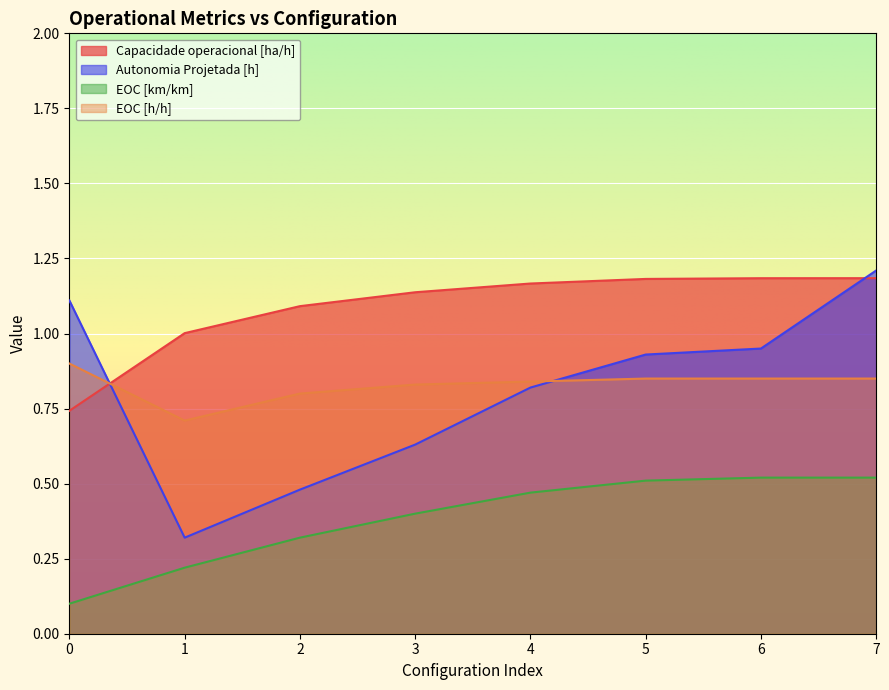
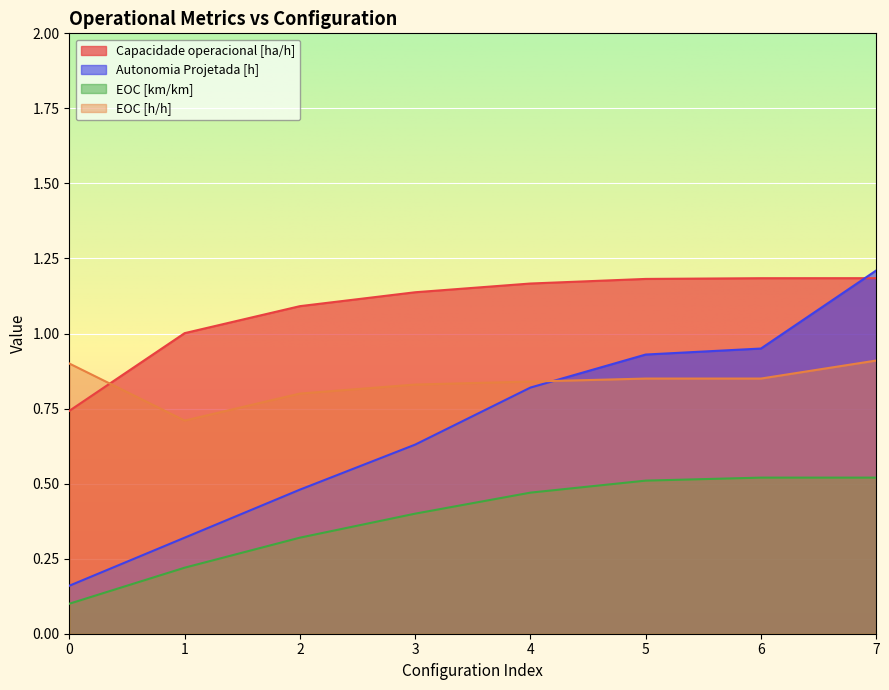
Autonomia Projetada [h], 0: 1.11 -> 0.16
EOC [h/h], 7: 0.85 -> 0.91
